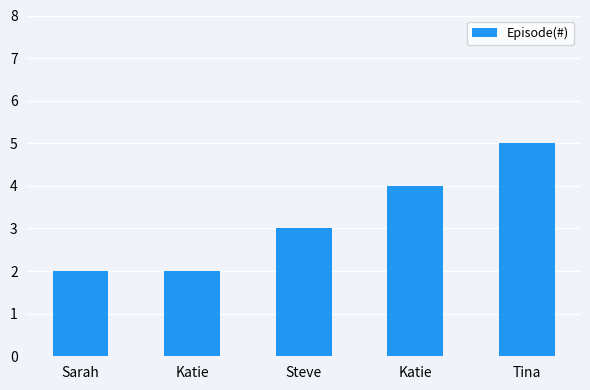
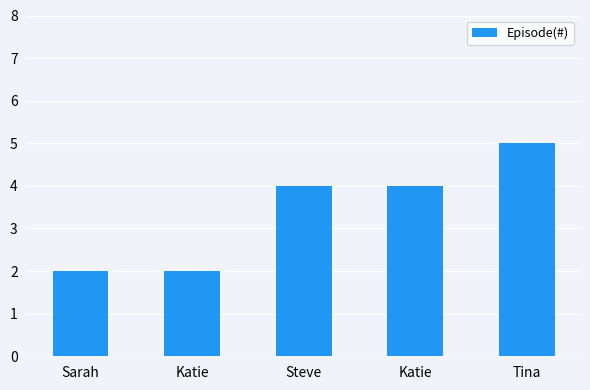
Steve: 3 -> 4
